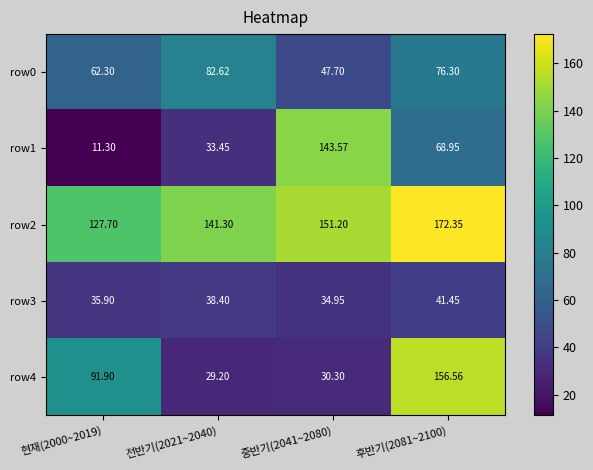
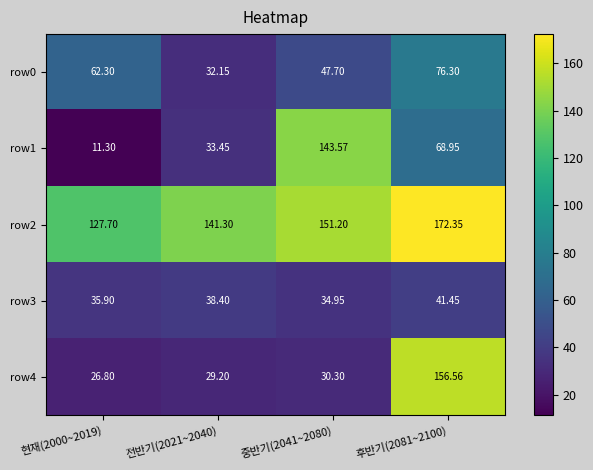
row0, 전반기(2021~2040): 82.62 -> 32.15
row4, 현재(2000~2019): 91.90 -> 26.80
